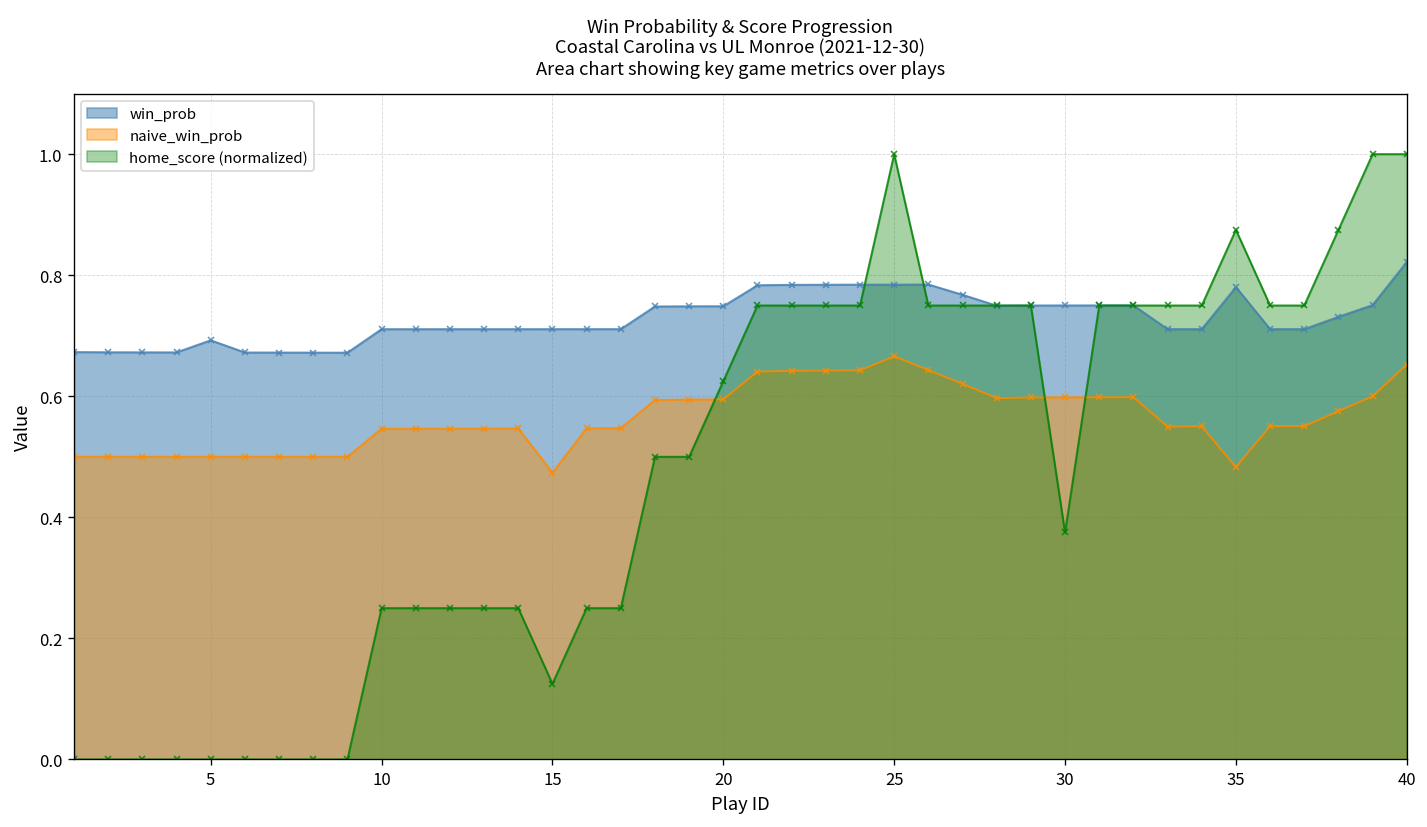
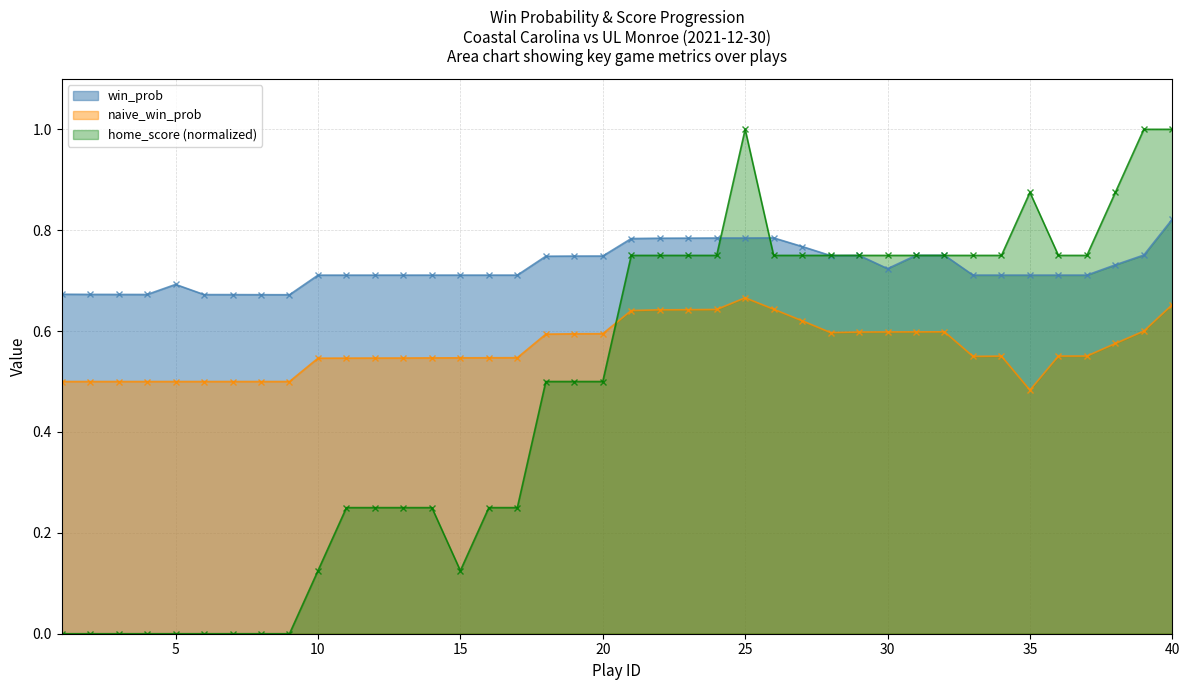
home_score (normalized), 10: 0.25 -> 0.13
naive_win_prob, 15: 0.47 -> 0.55
home_score (normalized), 20: 0.63 -> 0.50
win_prob, 30: 0.75 -> 0.72
home_score (normalized), 30: 0.38 -> 0.75
win_prob, 35: 0.78 -> 0.71
